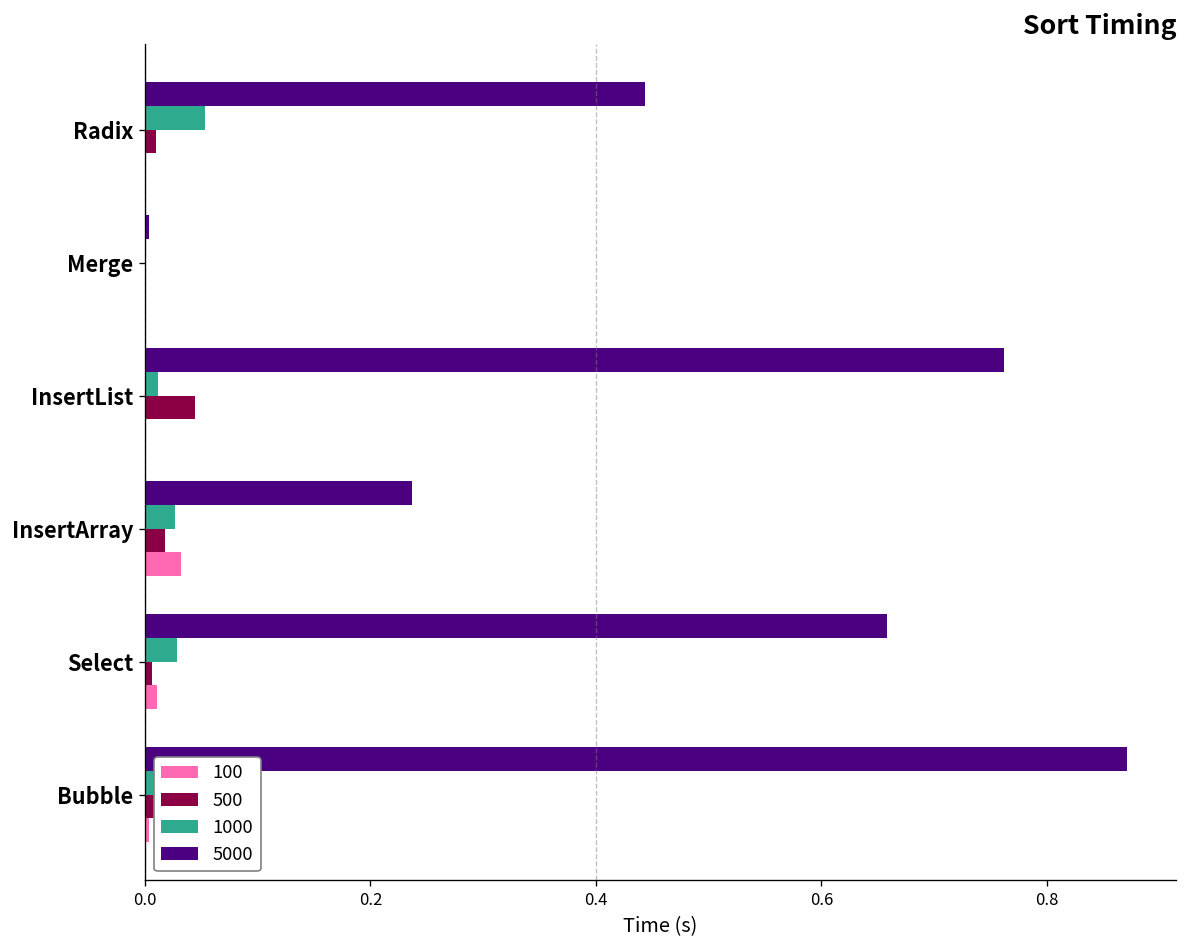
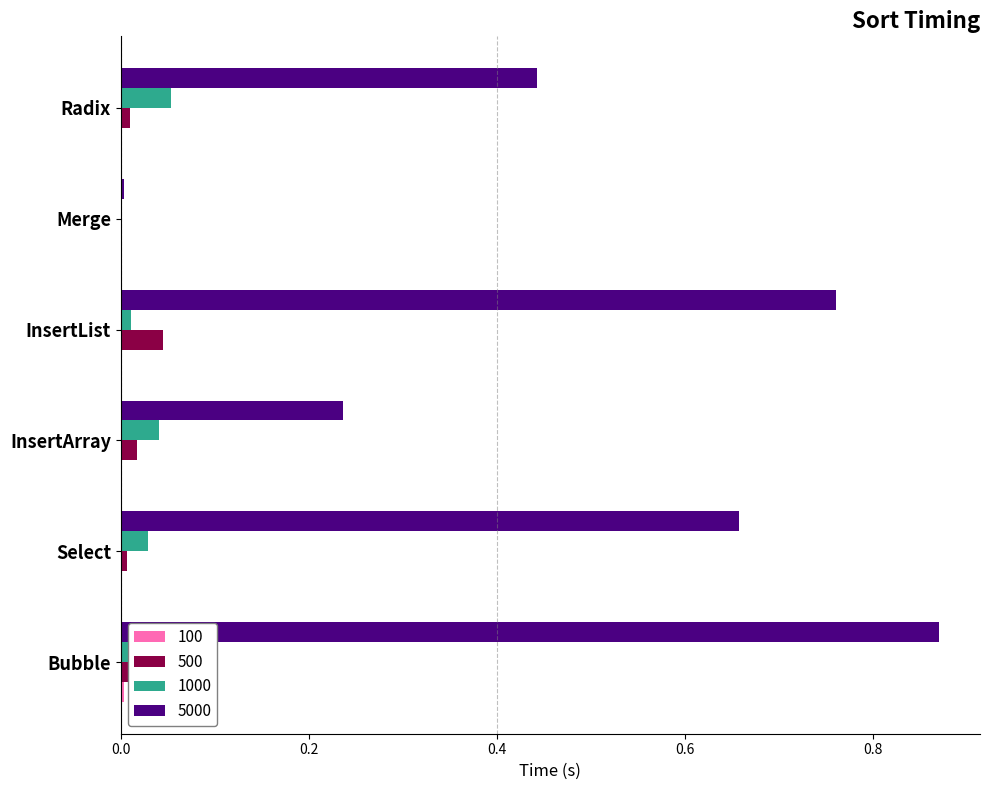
1000, InsertArray: 0.03 -> 0.04
100, InsertArray: 0.03 -> 0.00
100, Select: 0.01 -> 0.00
